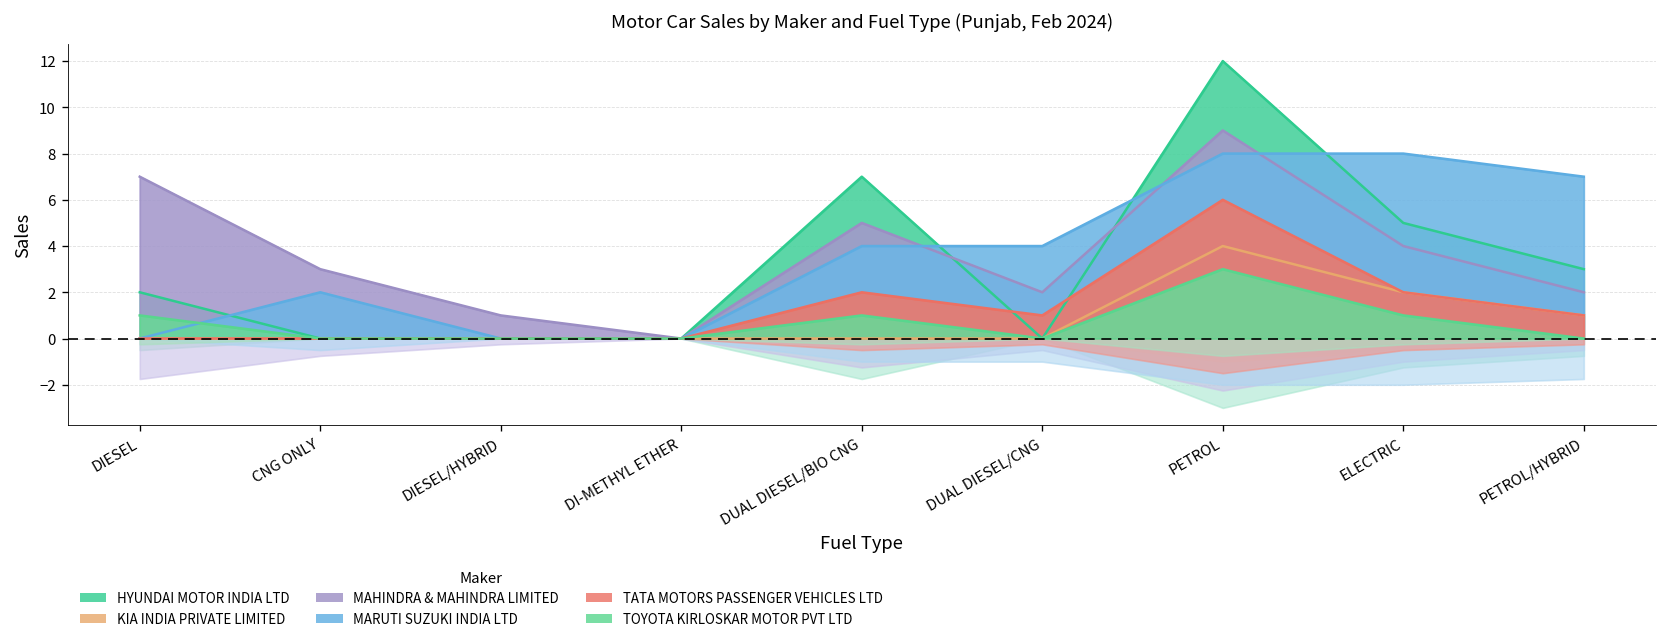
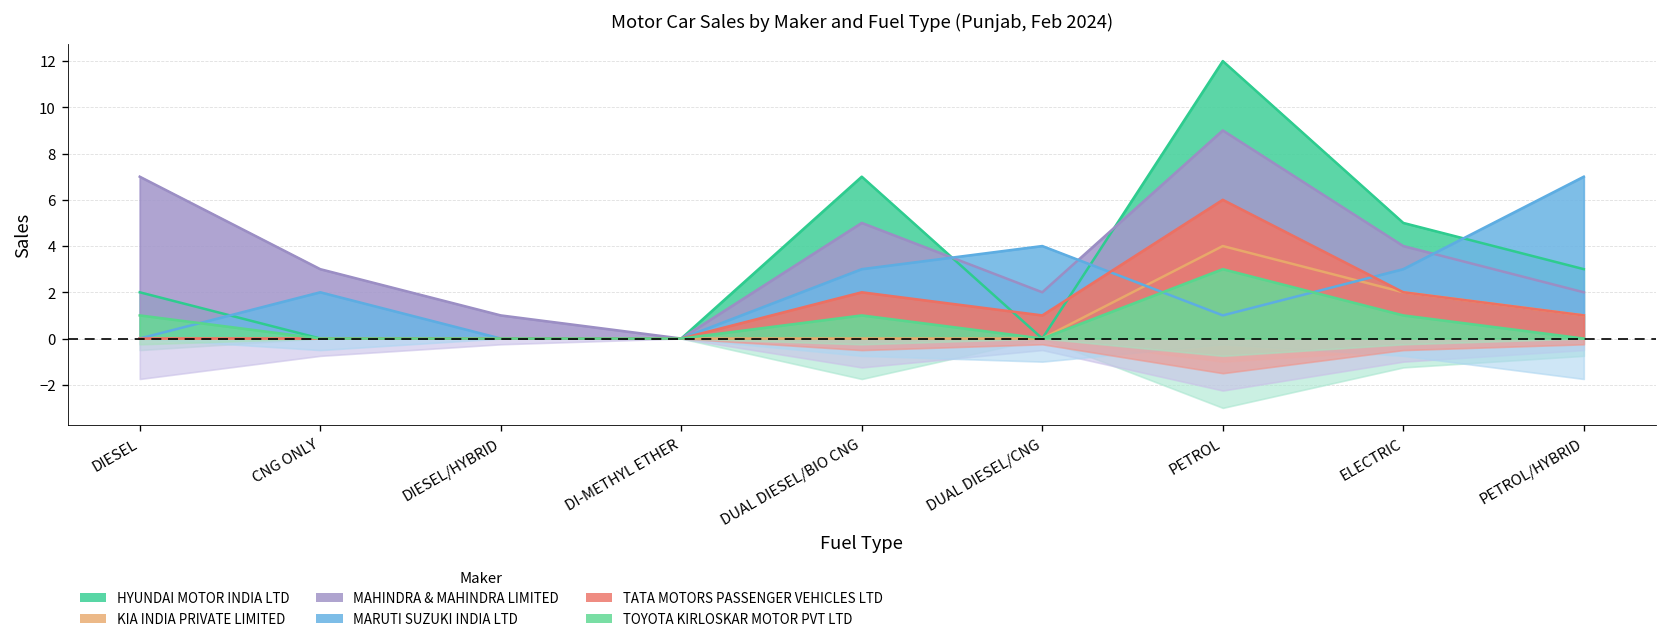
MARUTI SUZUKI INDIA LTD, DUAL DIESEL/BIO CNG: 4 -> 3
MARUTI SUZUKI INDIA LTD, PETROL: 8 -> 1
MARUTI SUZUKI INDIA LTD, ELECTRIC: 8 -> 3
